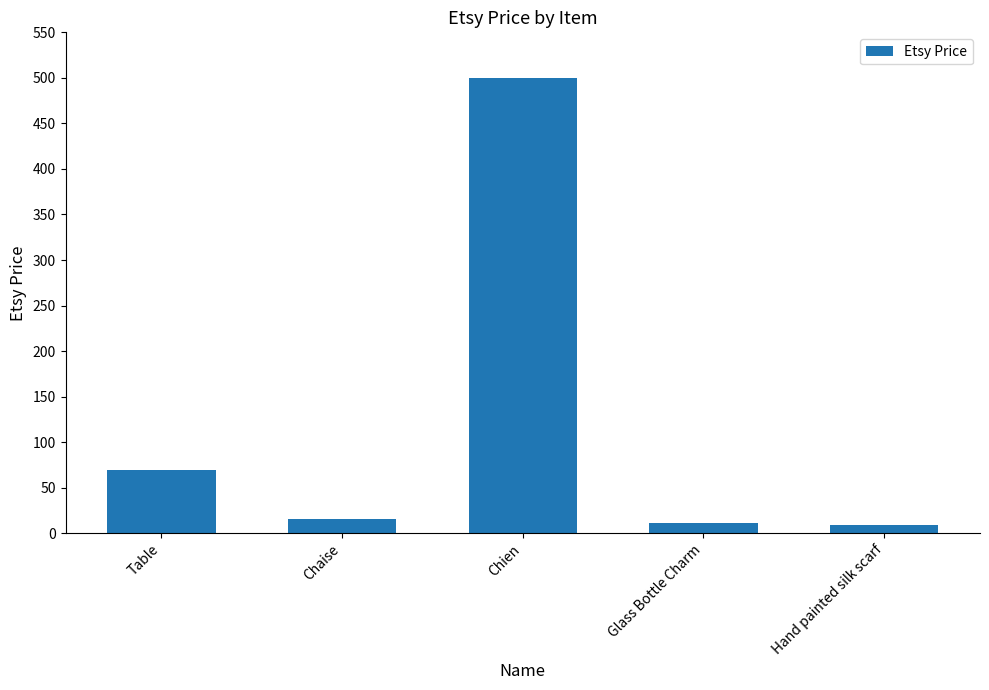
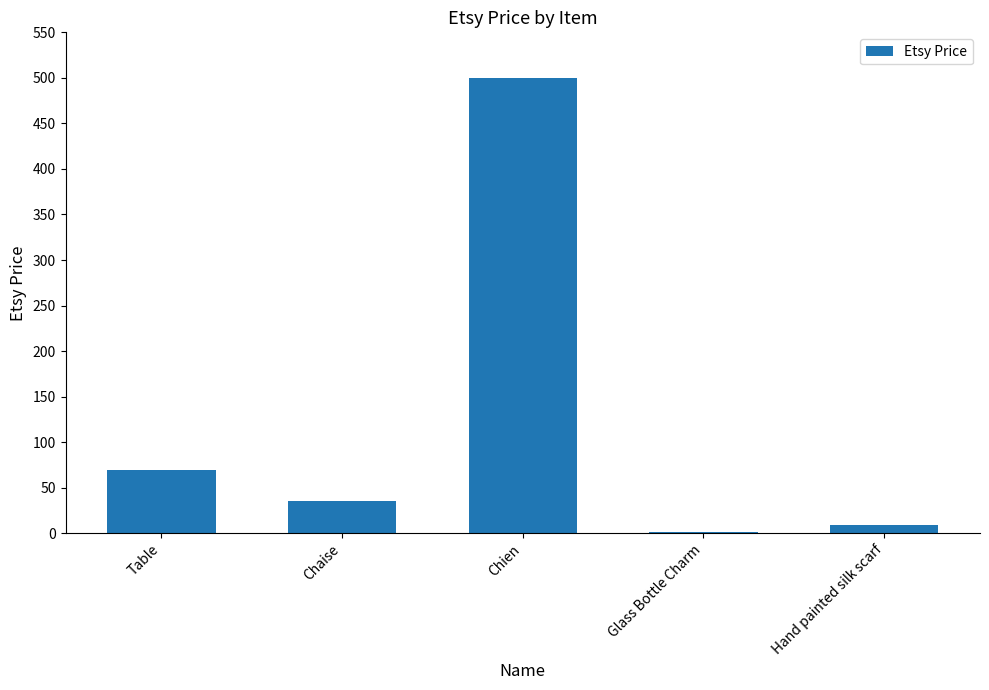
Chaise: 20 -> 40
Glass Bottle Charm: 10 -> 0
